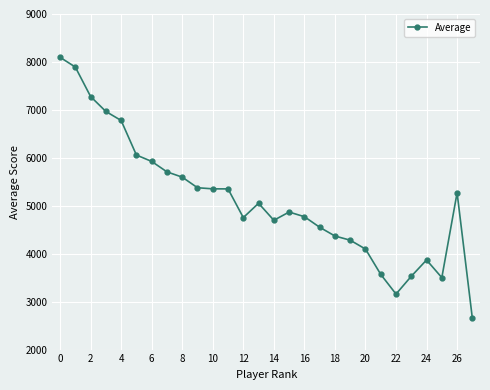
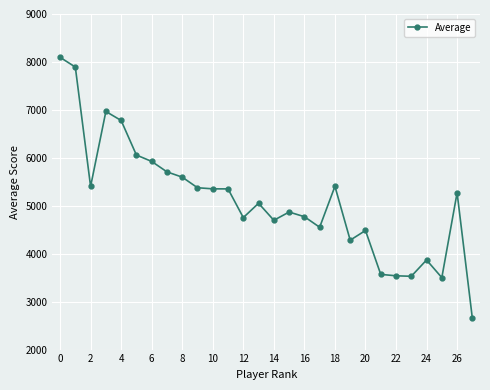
2: 7300 -> 5400
18: 4400 -> 5400
20: 4100 -> 4500
22: 3200 -> 3500
